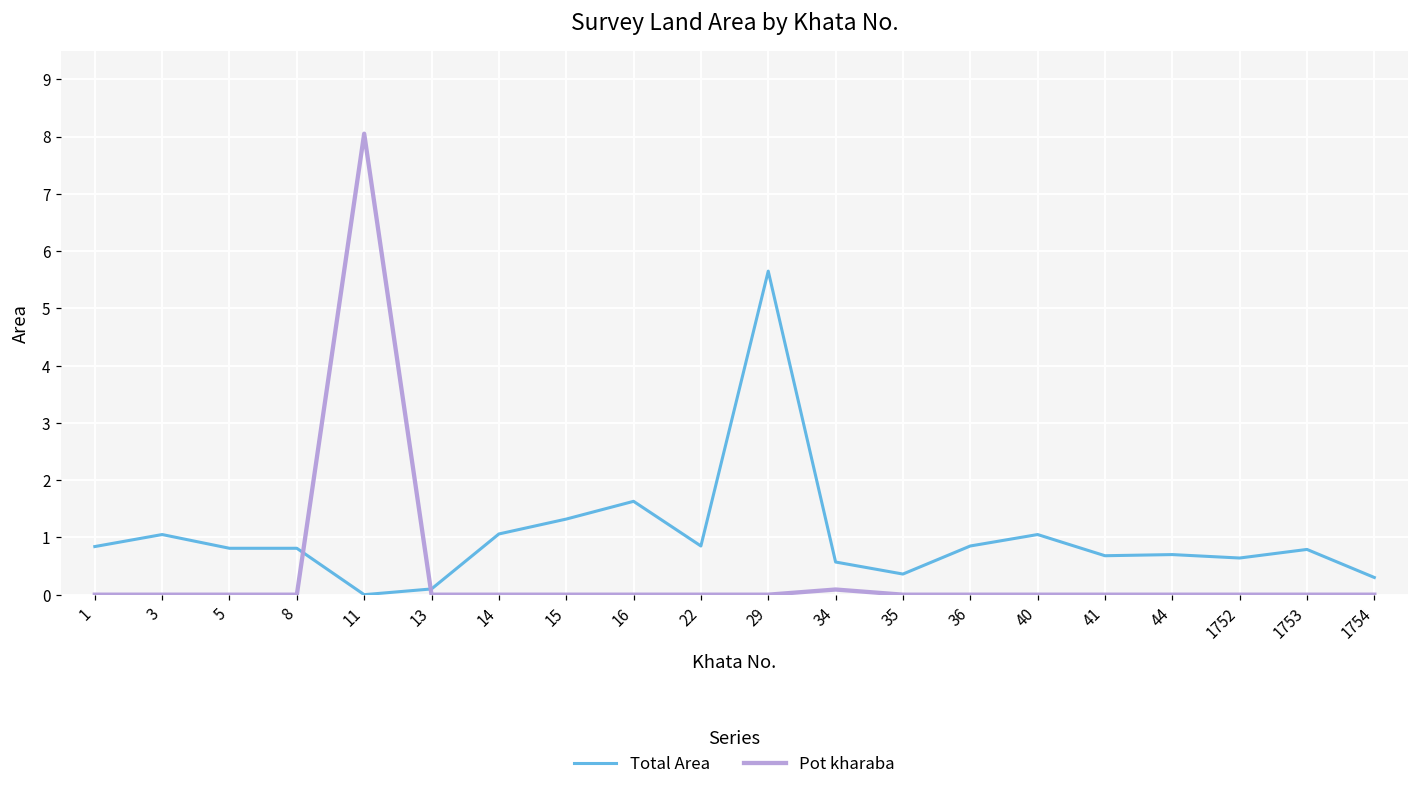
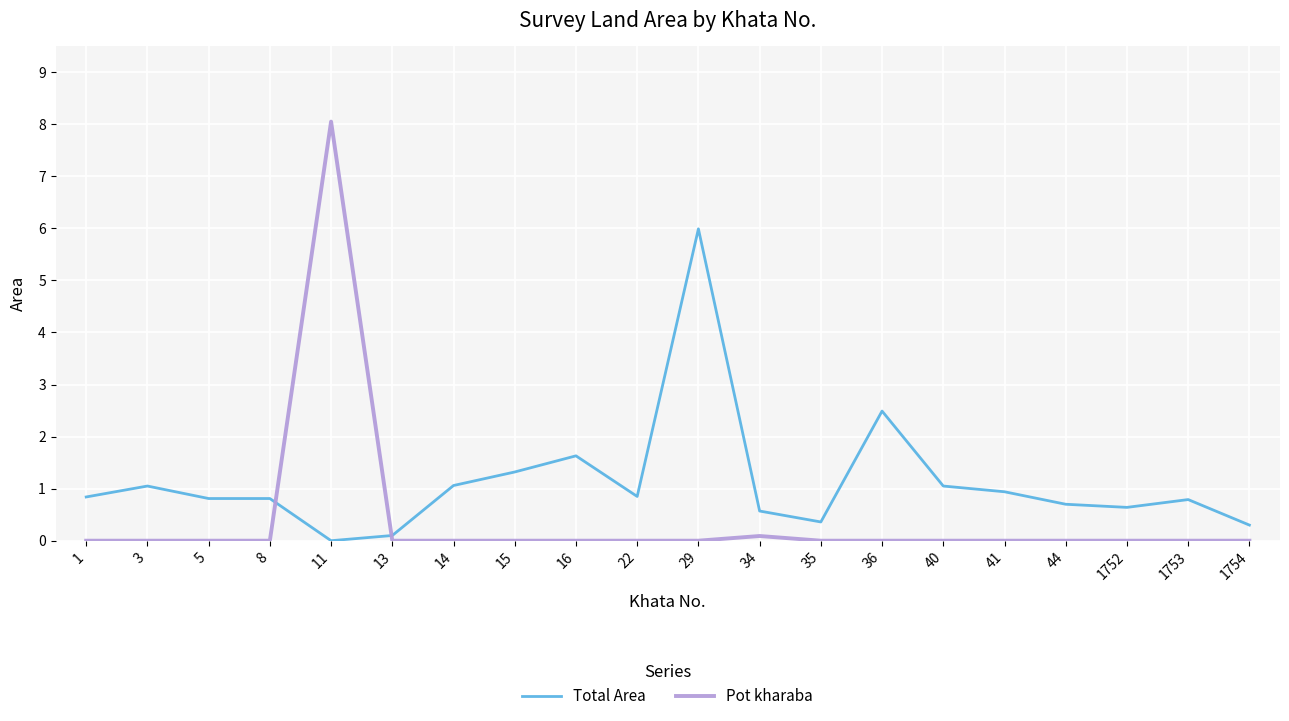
Total Area, 29: 5.7 -> 6.0
Total Area, 36: 0.9 -> 2.5
Total Area, 41: 0.7 -> 0.9
